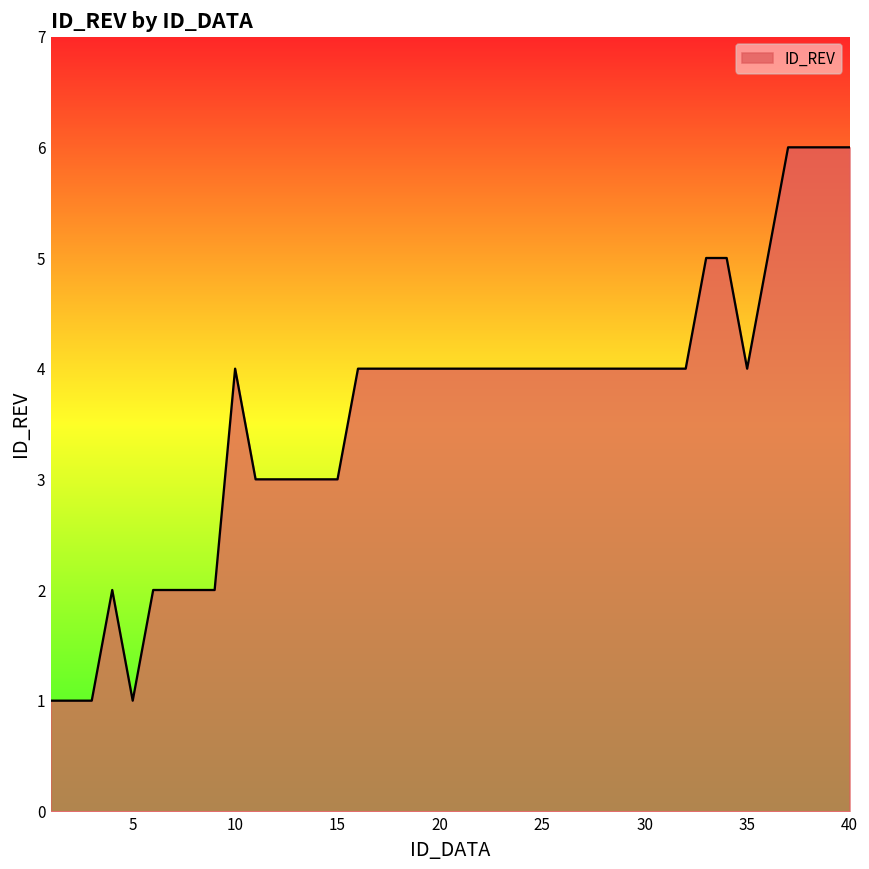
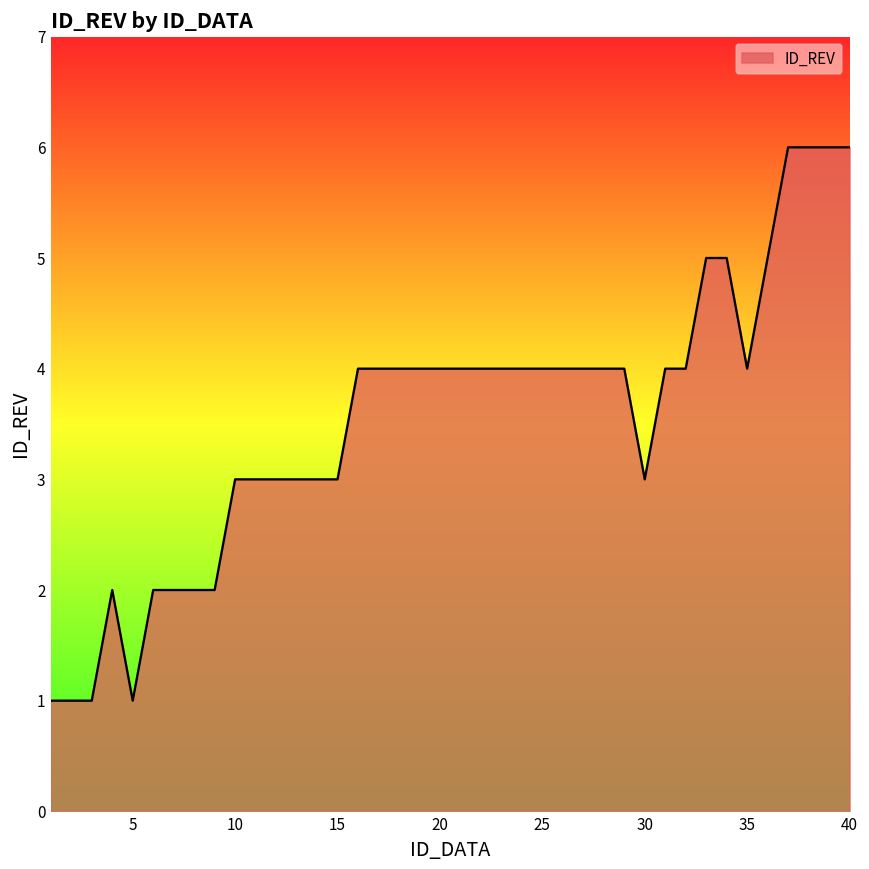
10: 4 -> 3
30: 4 -> 3
